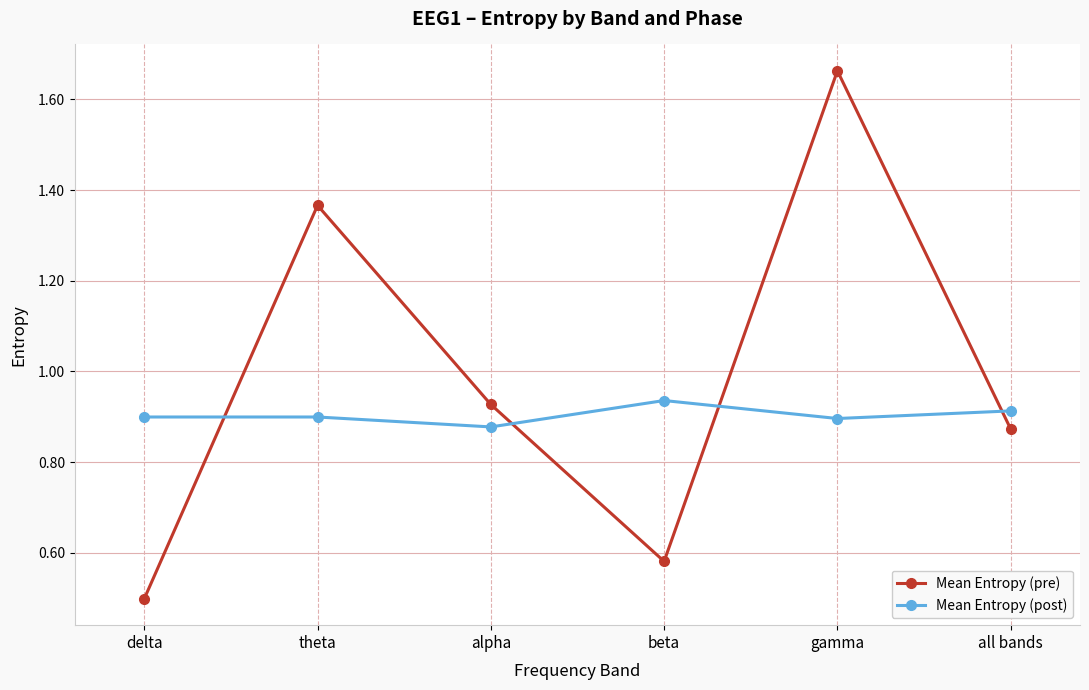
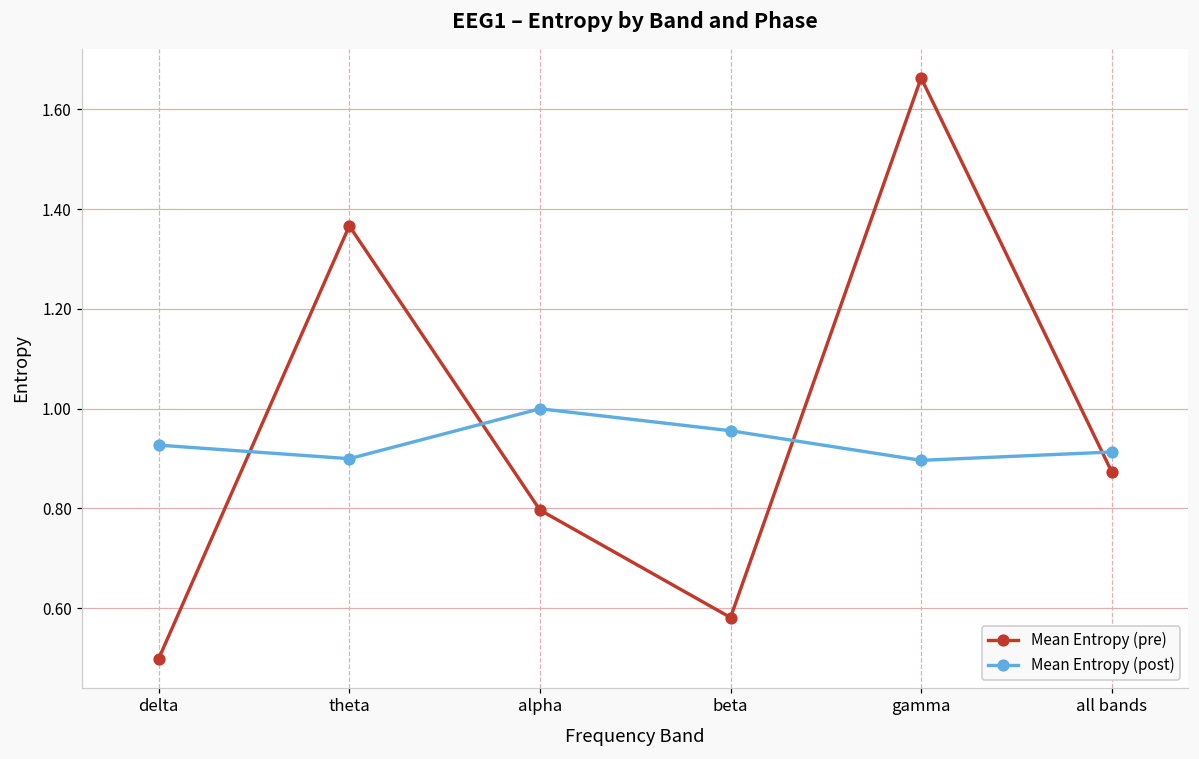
Mean Entropy (post), delta: 0.90 -> 0.93
Mean Entropy (pre), alpha: 0.93 -> 0.80
Mean Entropy (post), alpha: 0.88 -> 1.00
Mean Entropy (post), beta: 0.94 -> 0.96
